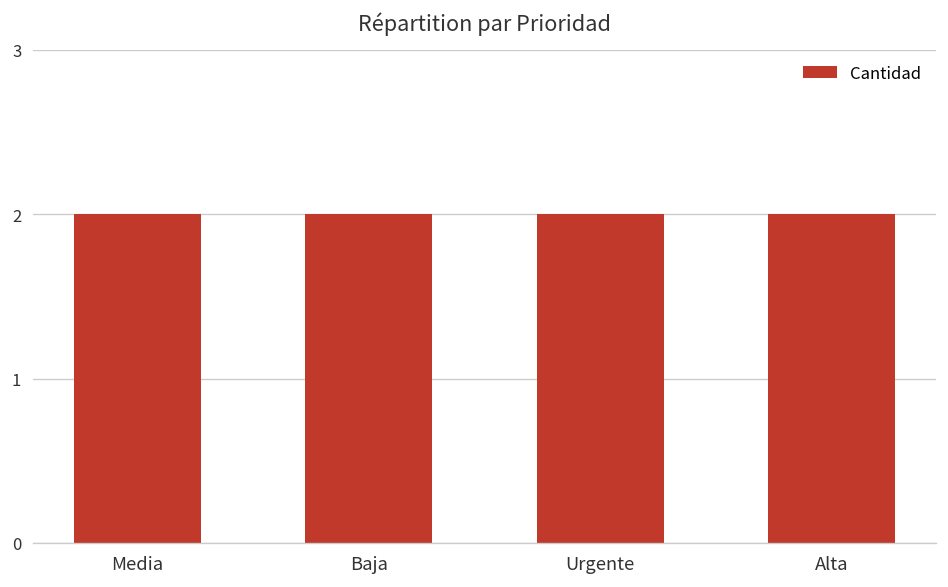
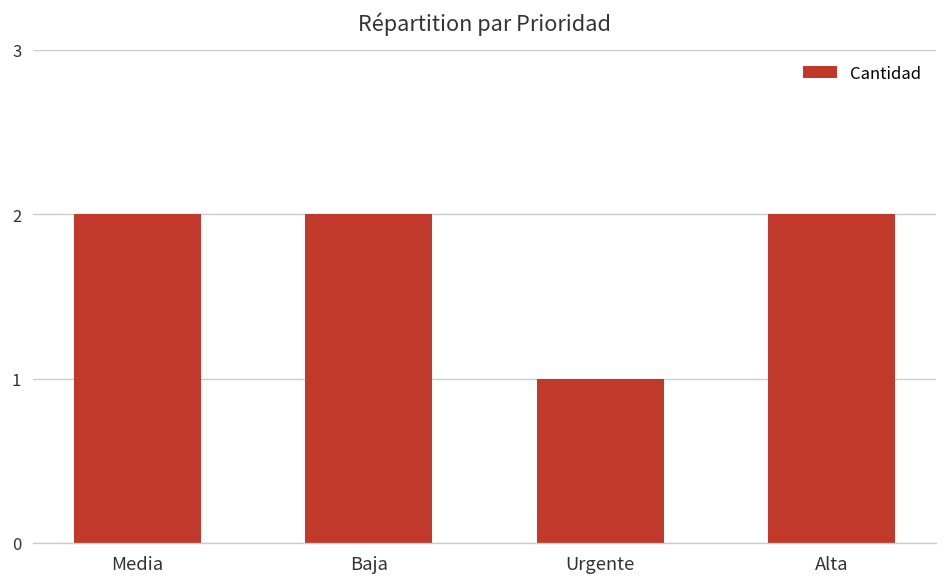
Urgente: 2 -> 1
